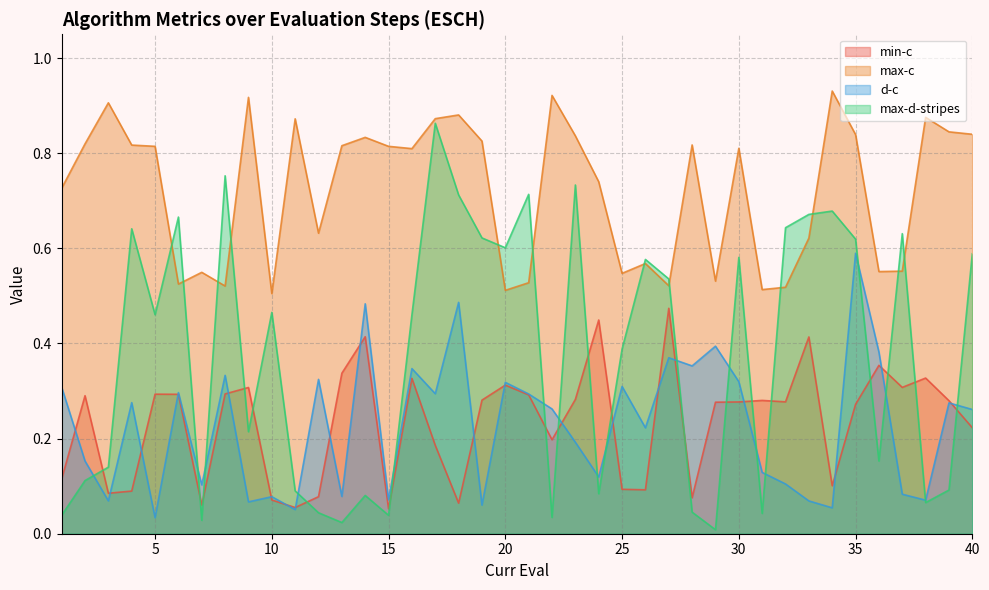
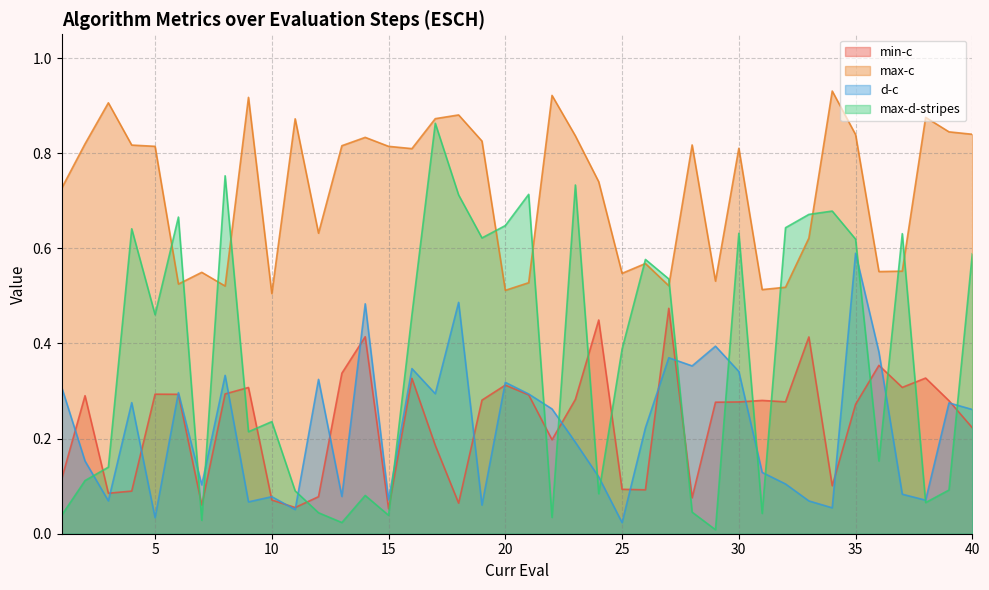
max-d-stripes, 10: 0.47 -> 0.24
max-d-stripes, 20: 0.60 -> 0.65
d-c, 25: 0.31 -> 0.02
d-c, 30: 0.32 -> 0.34
max-d-stripes, 30: 0.58 -> 0.63
